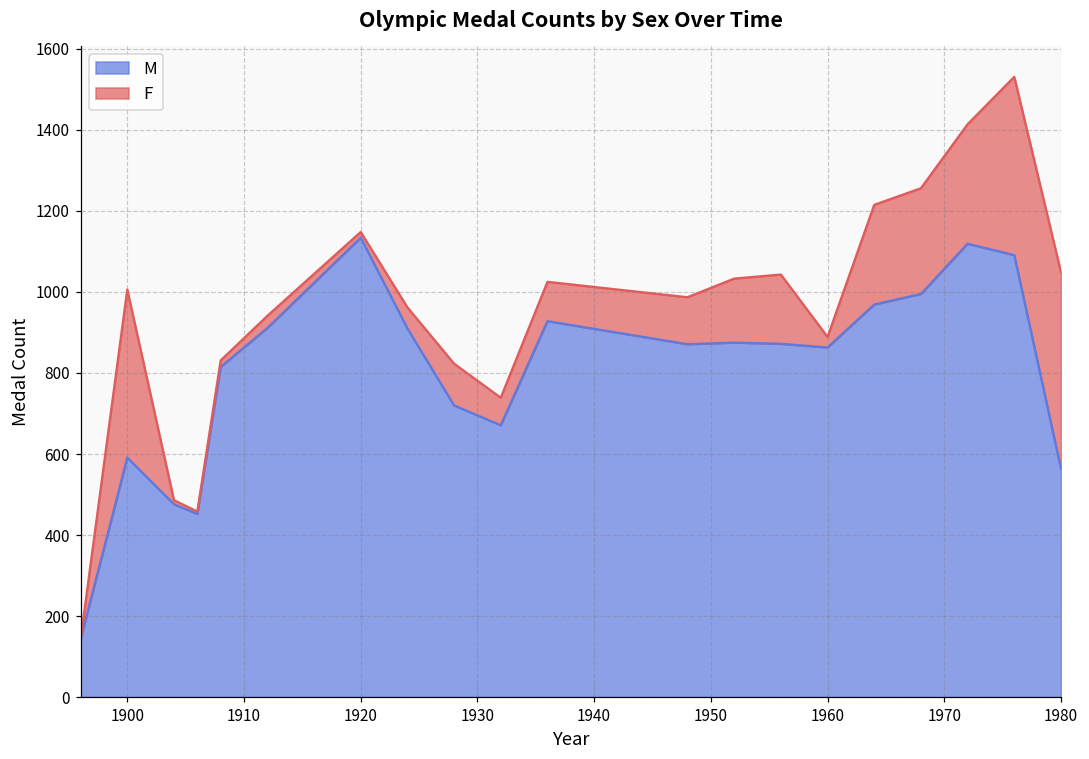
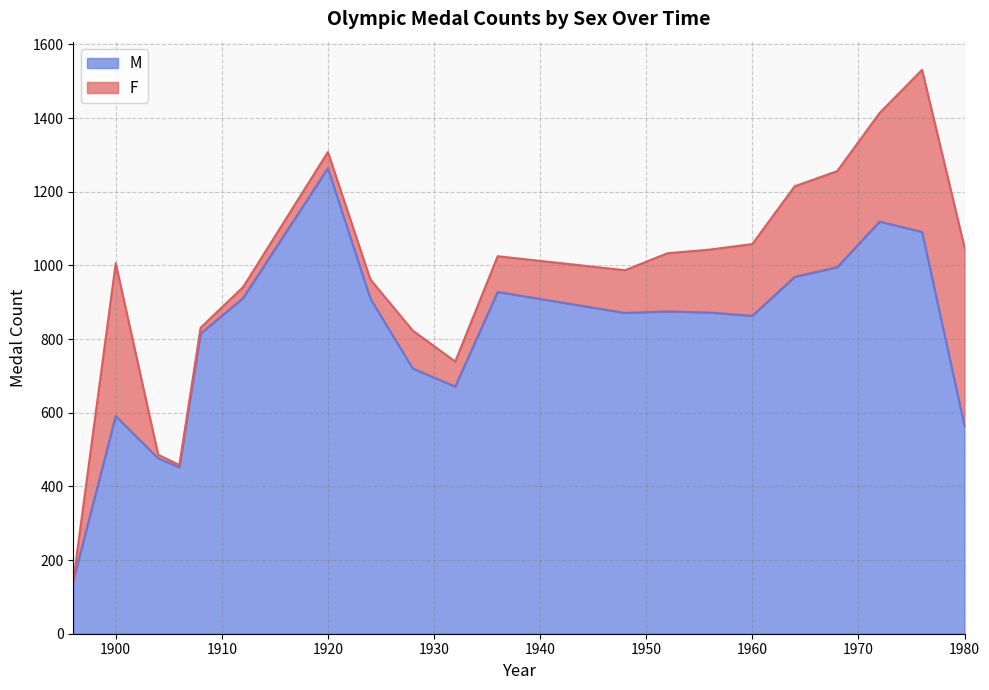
M, 1920: 1130 -> 1260
F, 1920: 10 -> 40
F, 1960: 30 -> 200
